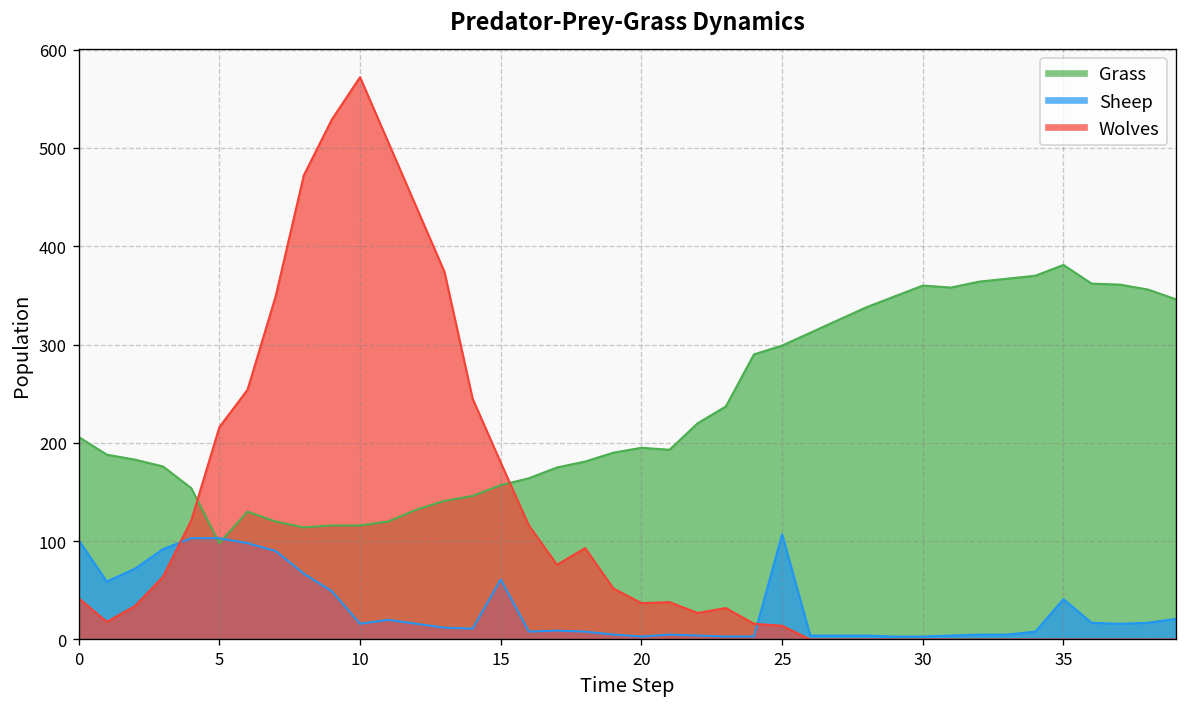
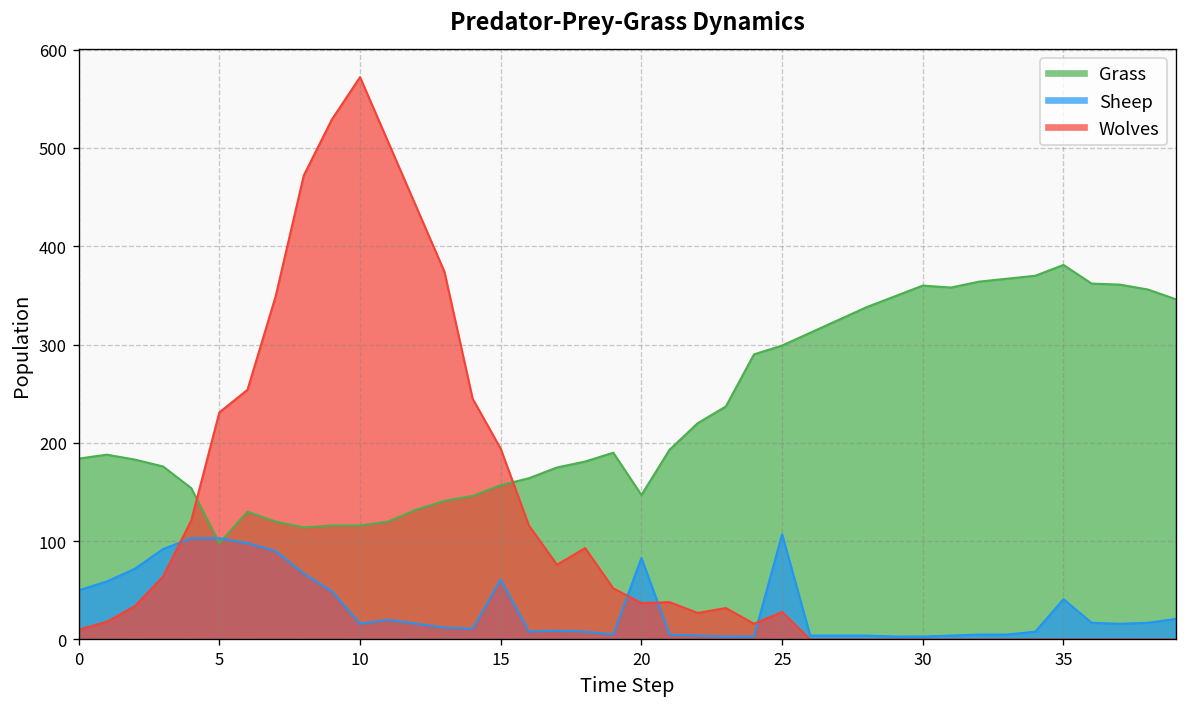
Grass, 0: 210 -> 180
Sheep, 0: 100 -> 50
Wolves, 0: 40 -> 10
Wolves, 5: 220 -> 230
Wolves, 15: 180 -> 190
Grass, 20: 200 -> 150
Sheep, 20: 0 -> 80
Wolves, 25: 10 -> 30
